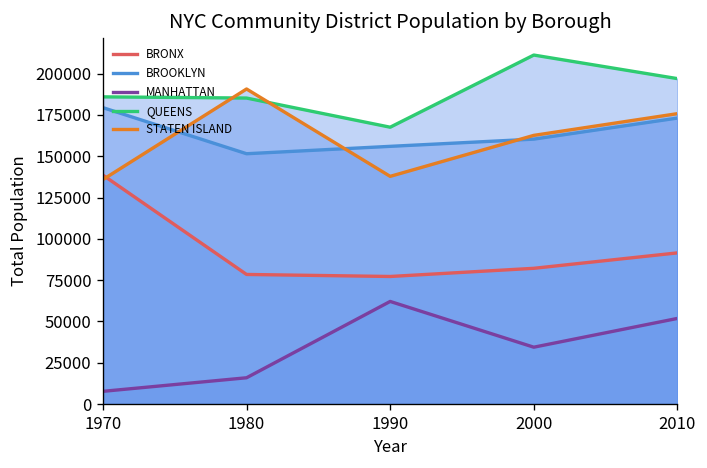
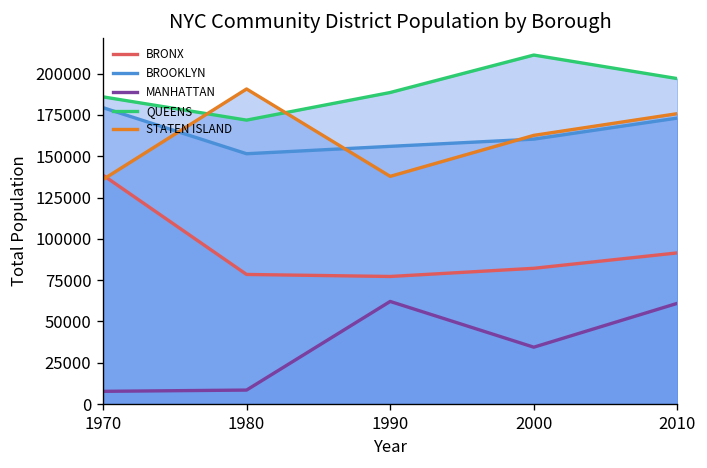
MANHATTAN, 1980: 16000 -> 8000
QUEENS, 1980: 185000 -> 172000
QUEENS, 1990: 168000 -> 189000
MANHATTAN, 2010: 52000 -> 61000
